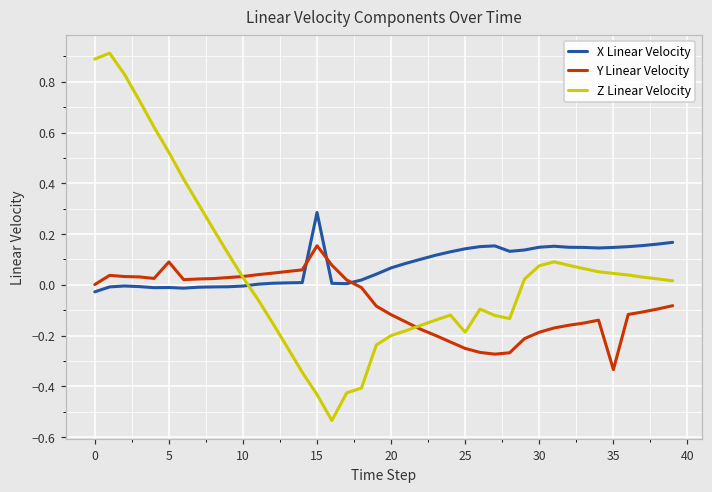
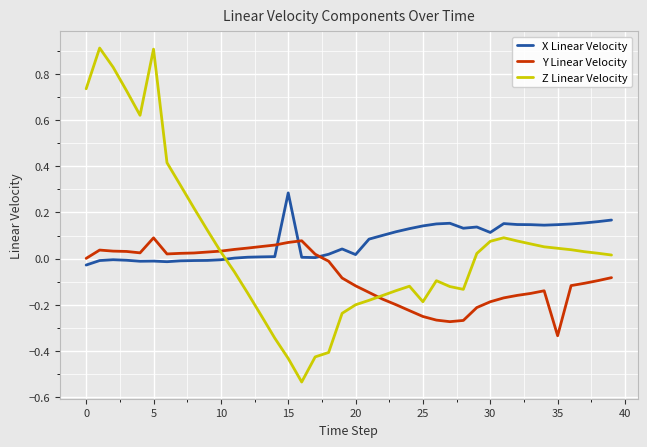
Z Linear Velocity, 0: 0.89 -> 0.74
Z Linear Velocity, 5: 0.52 -> 0.91
Y Linear Velocity, 15: 0.15 -> 0.07
X Linear Velocity, 20: 0.07 -> 0.02
X Linear Velocity, 30: 0.15 -> 0.11
